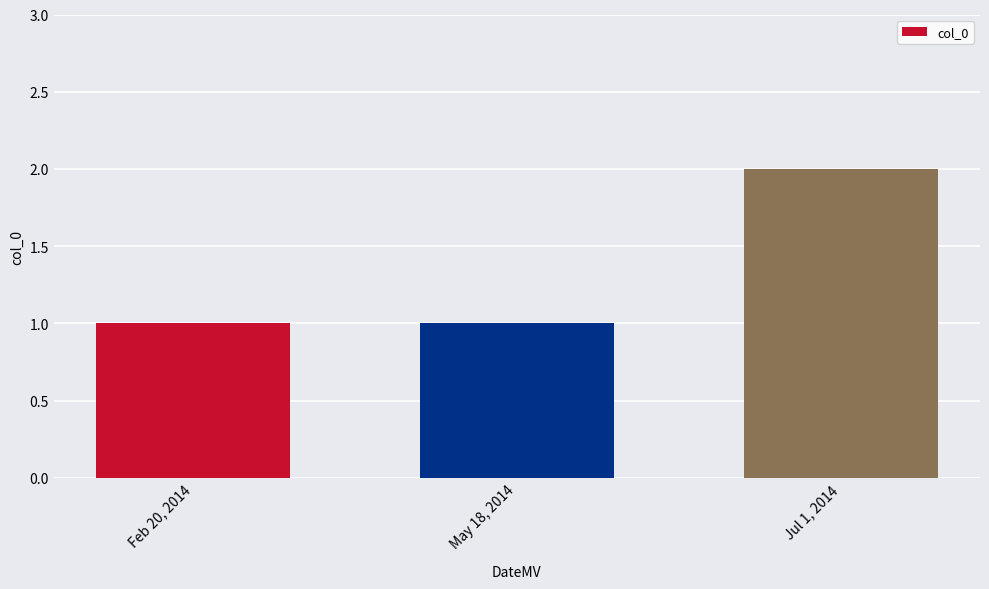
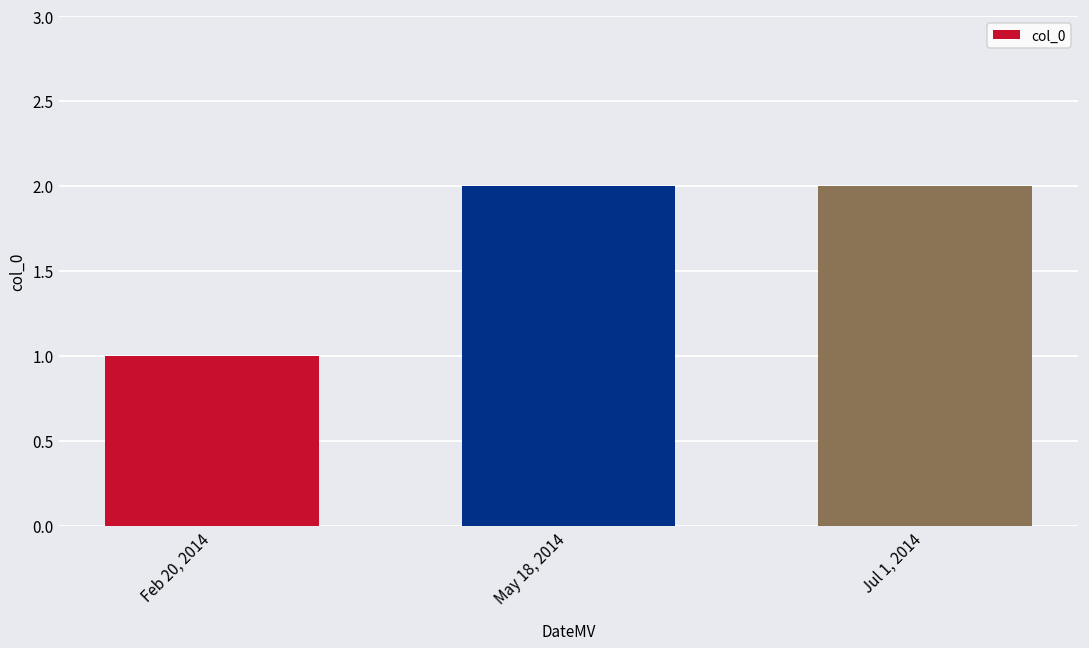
May 18, 2014: 1 -> 2
